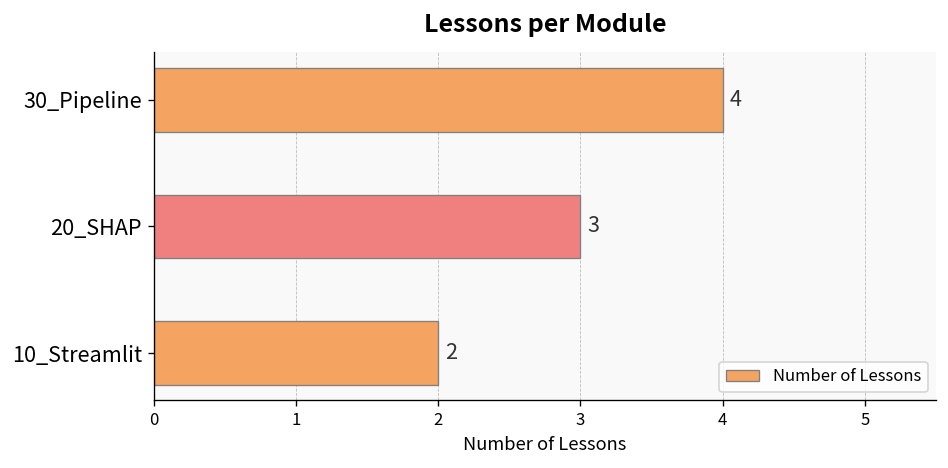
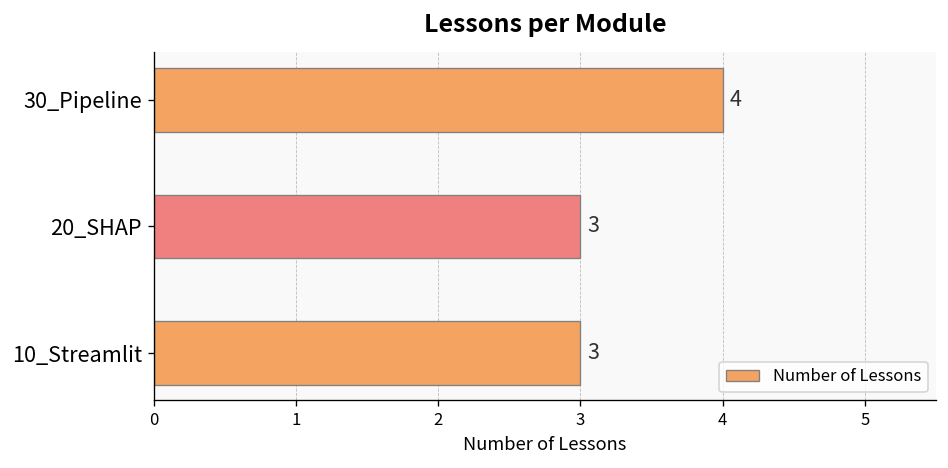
10_Streamlit: 2 -> 3
